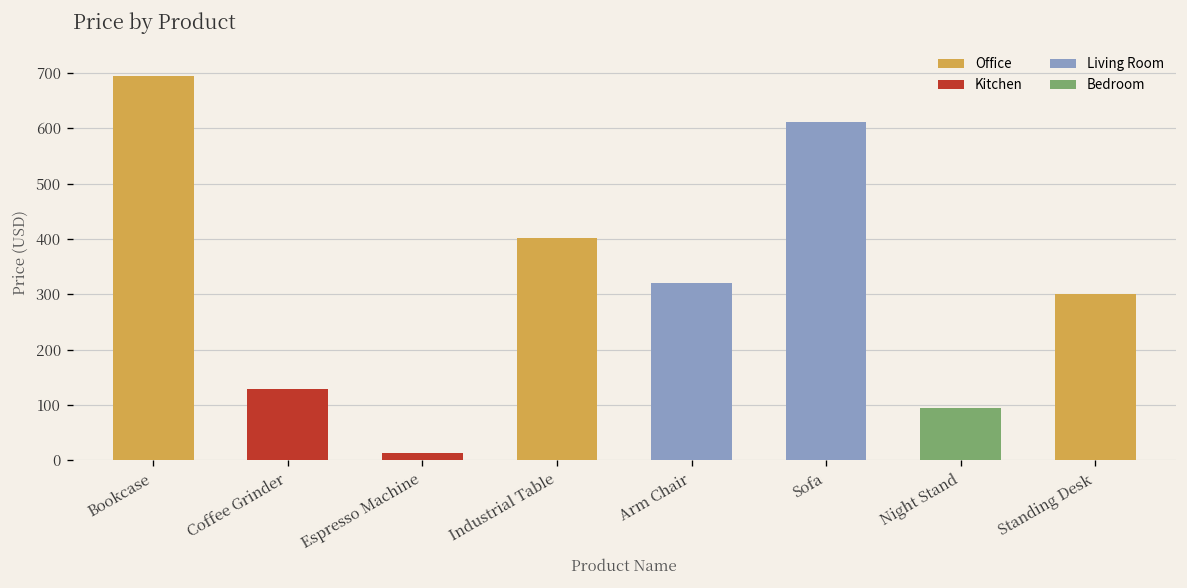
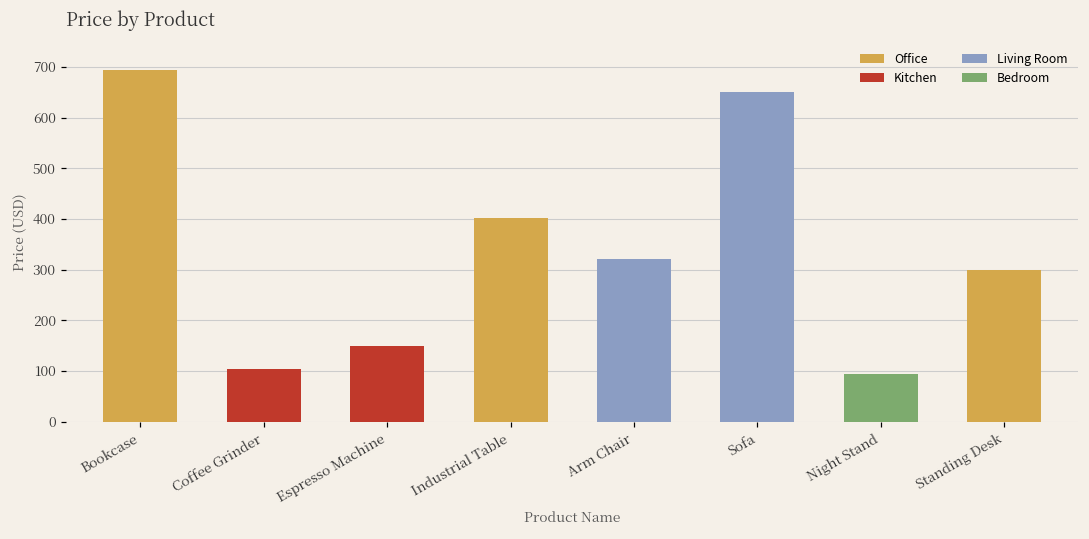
Coffee Grinder: 130 -> 110
Espresso Machine: 10 -> 150
Sofa: 610 -> 650
